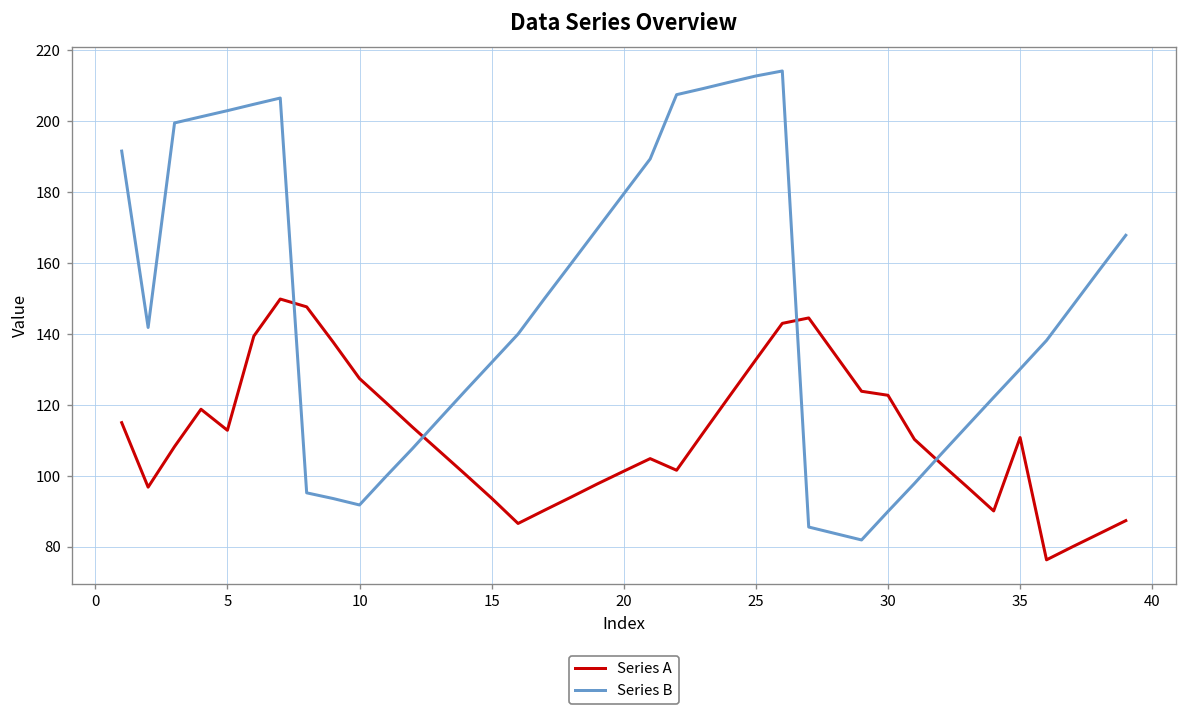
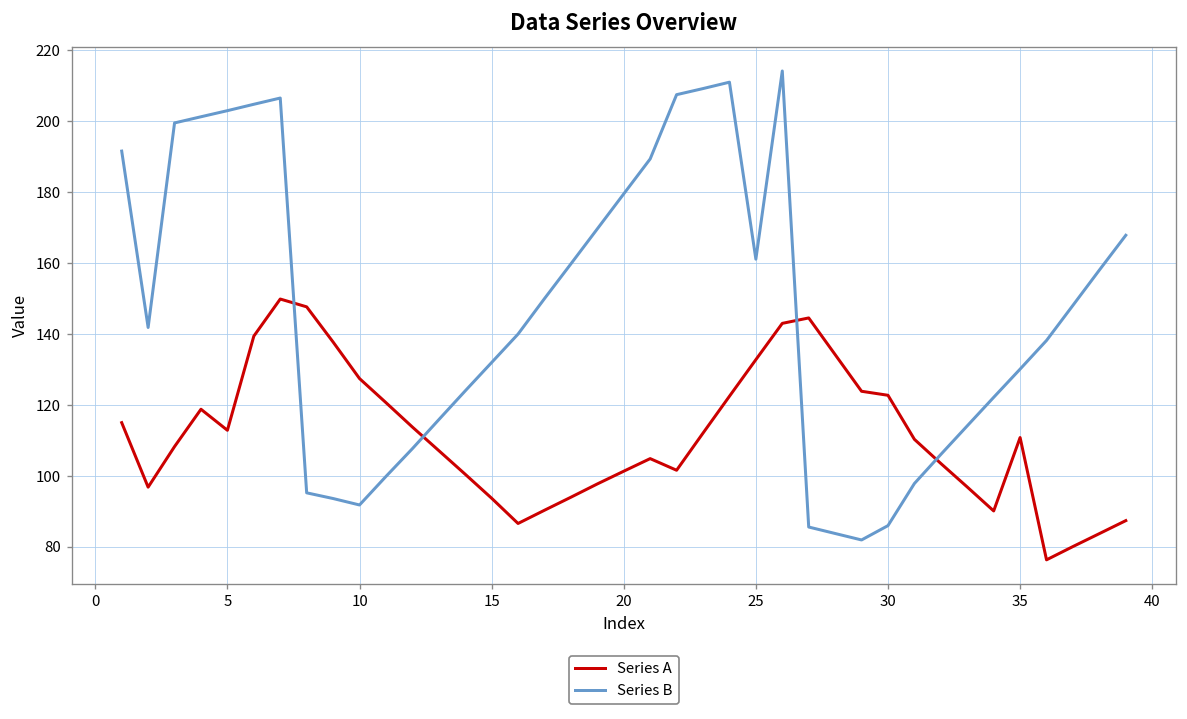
Series B, 25: 213 -> 161
Series B, 30: 90 -> 86
